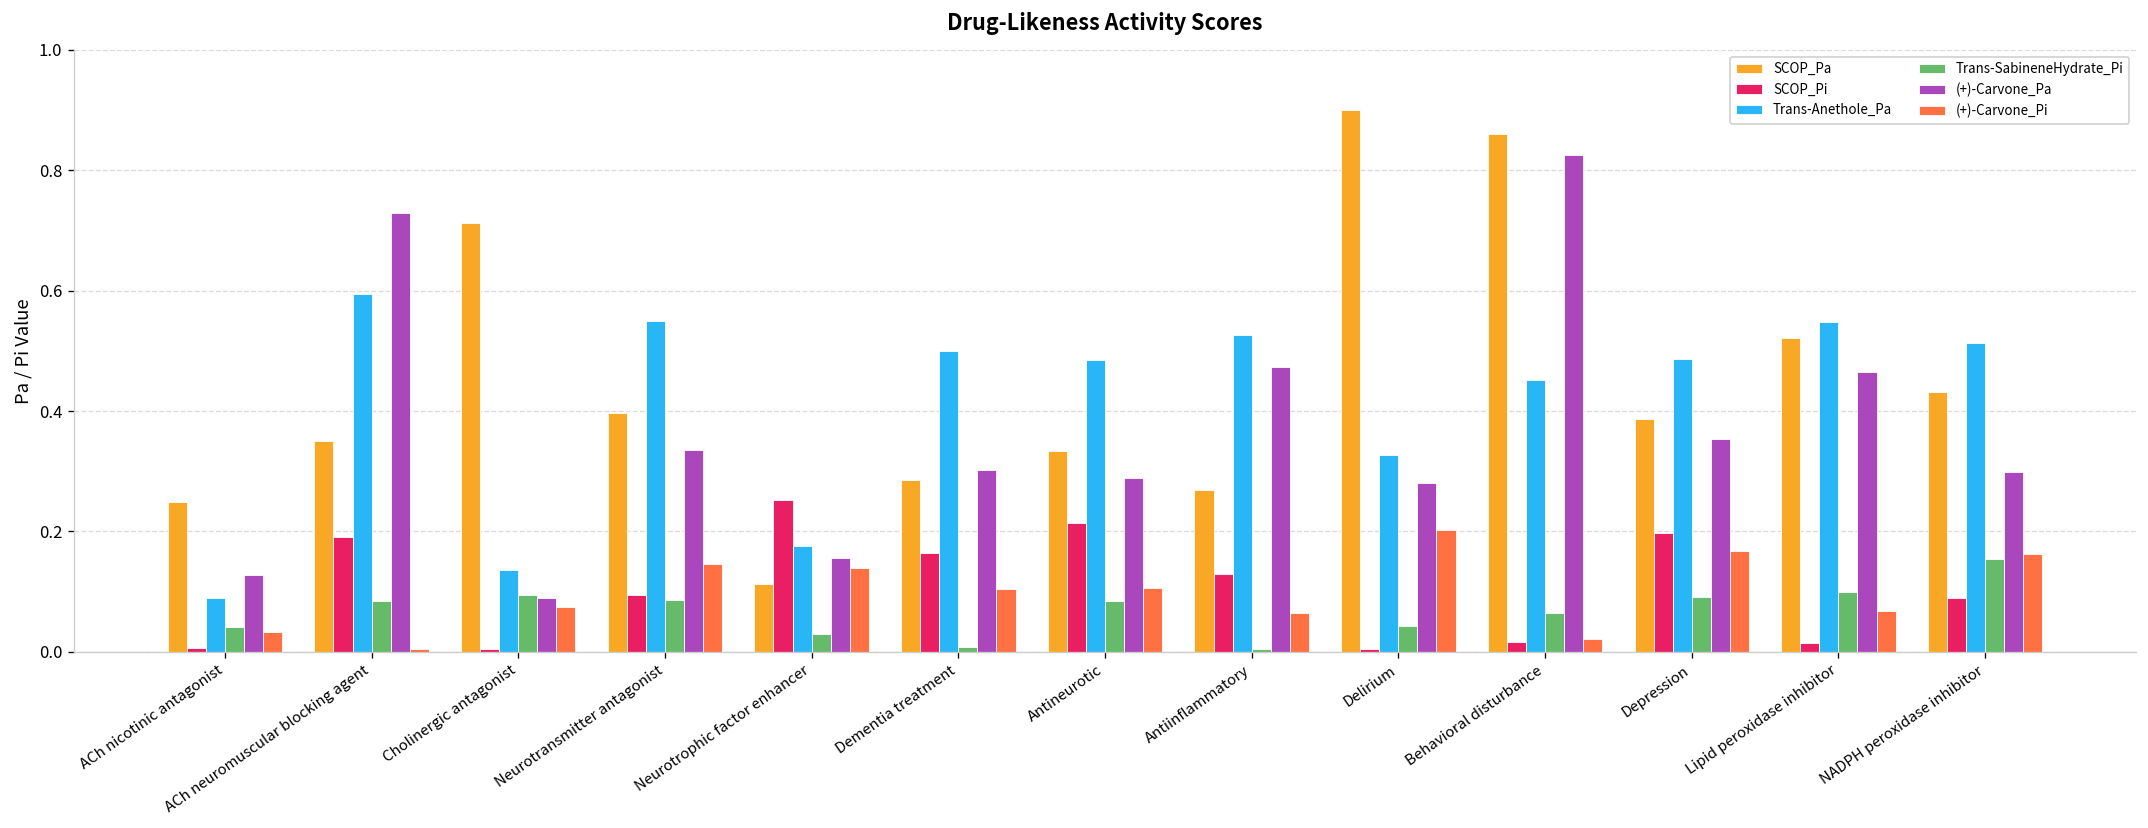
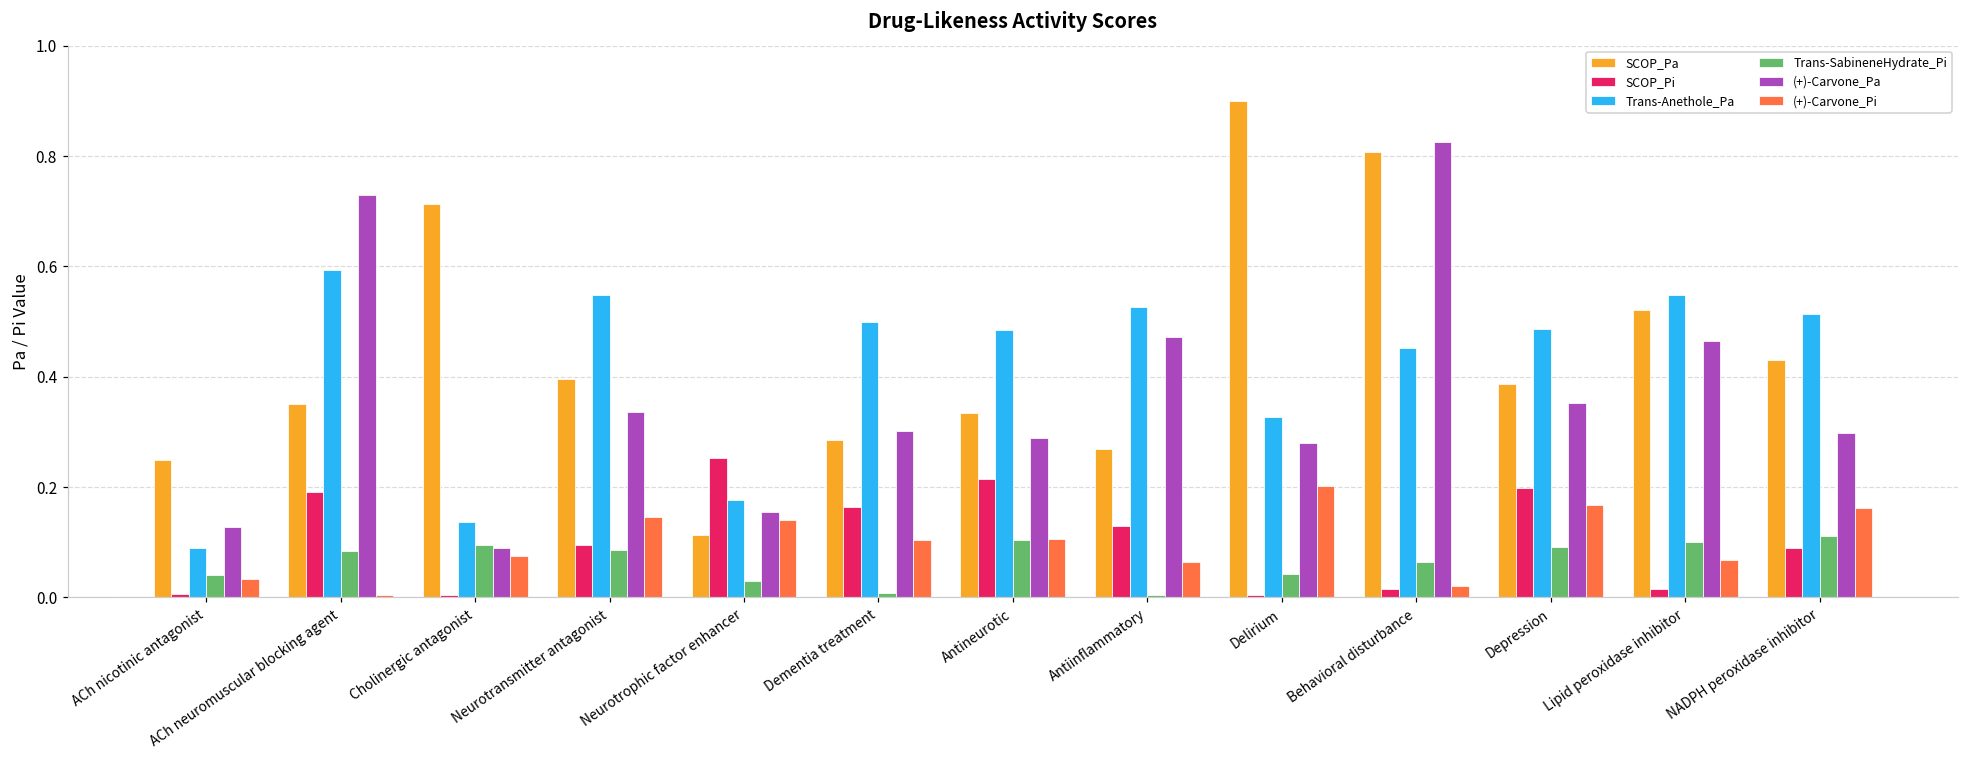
Trans-SabineneHydrate_Pi, Antineurotic: 0.09 -> 0.10
SCOP_Pa, Behavioral disturbance: 0.86 -> 0.81
Trans-SabineneHydrate_Pi, NADPH peroxidase inhibitor: 0.15 -> 0.11
